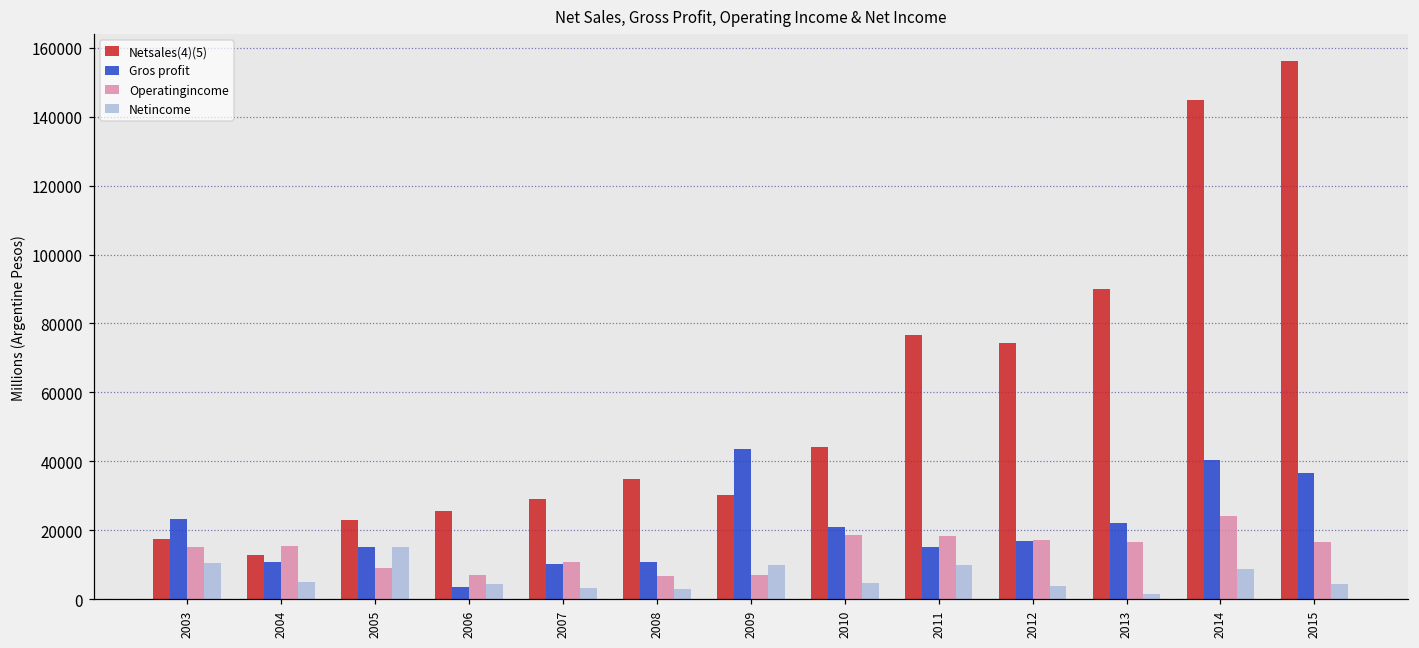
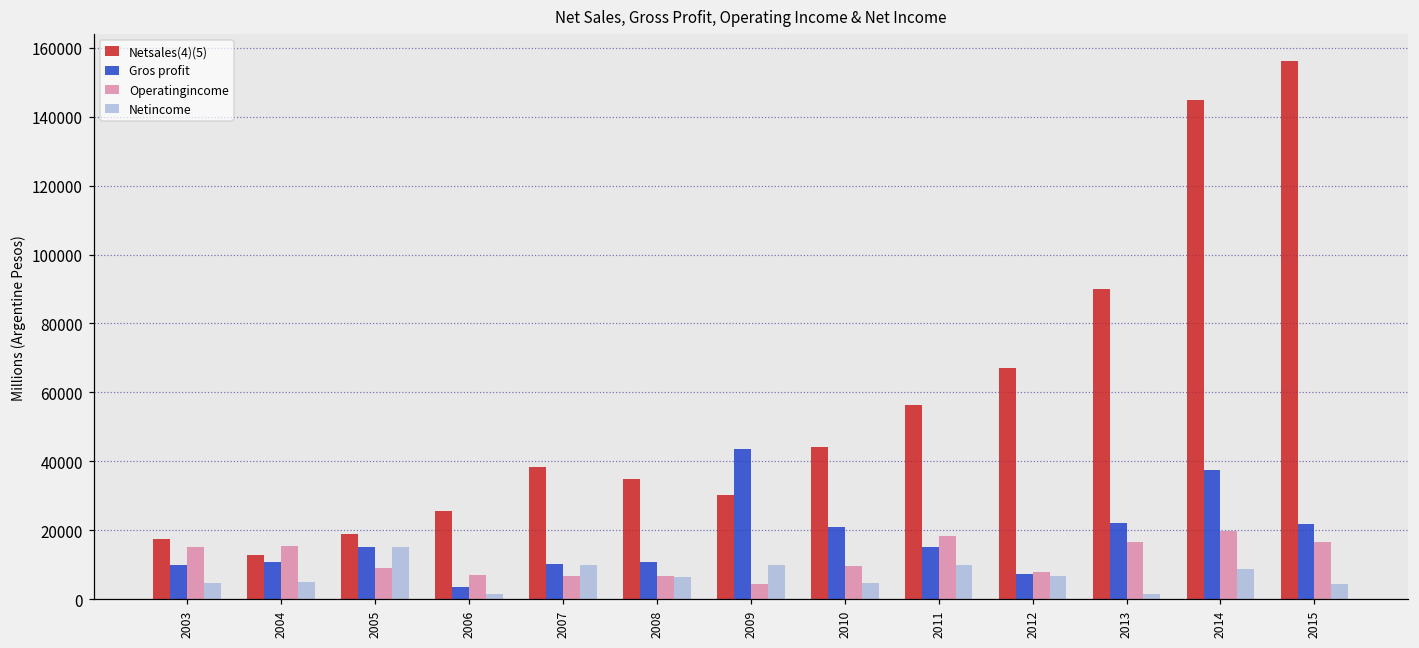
Gros profit, 2003: 23000 -> 10000
Netincome, 2003: 11000 -> 5000
Netsales(4)(5), 2005: 23000 -> 19000
Netincome, 2006: 4000 -> 1000
Netsales(4)(5), 2007: 29000 -> 38000
Operatingincome, 2007: 11000 -> 7000
Netincome, 2007: 3000 -> 10000
Netincome, 2008: 3000 -> 6000
Operatingincome, 2009: 7000 -> 4000
Operatingincome, 2010: 19000 -> 9000
Netsales(4)(5), 2011: 77000 -> 56000
Netsales(4)(5), 2012: 74000 -> 67000
Gros profit, 2012: 17000 -> 7000
Operatingincome, 2012: 17000 -> 8000
Netincome, 2012: 4000 -> 7000
Gros profit, 2014: 40000 -> 37000
Operatingincome, 2014: 24000 -> 20000
Gros profit, 2015: 37000 -> 22000
